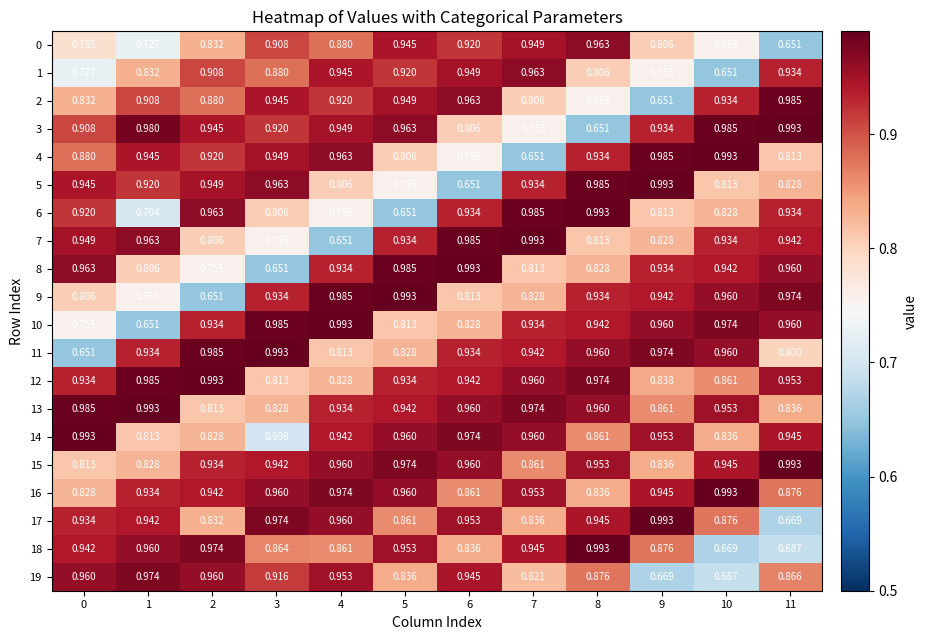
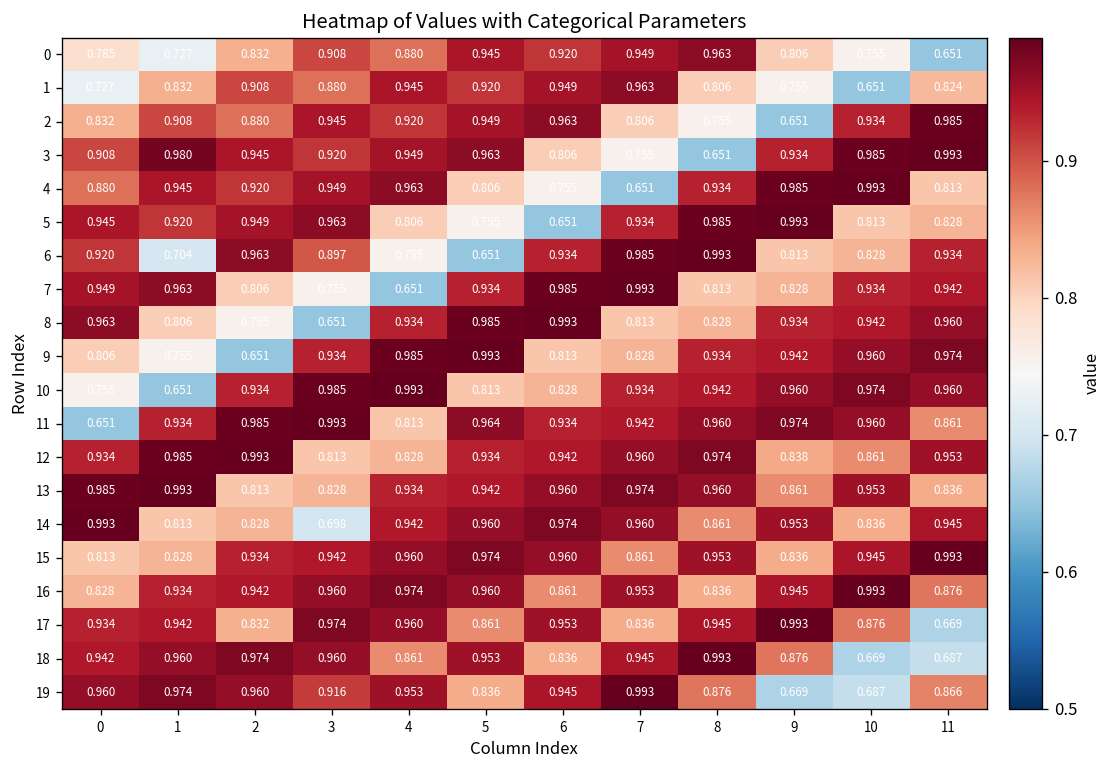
1, 11: 0.934 -> 0.824
6, 3: 0.806 -> 0.897
11, 5: 0.828 -> 0.964
11, 11: 0.800 -> 0.861
18, 3: 0.864 -> 0.960
19, 7: 0.821 -> 0.993
